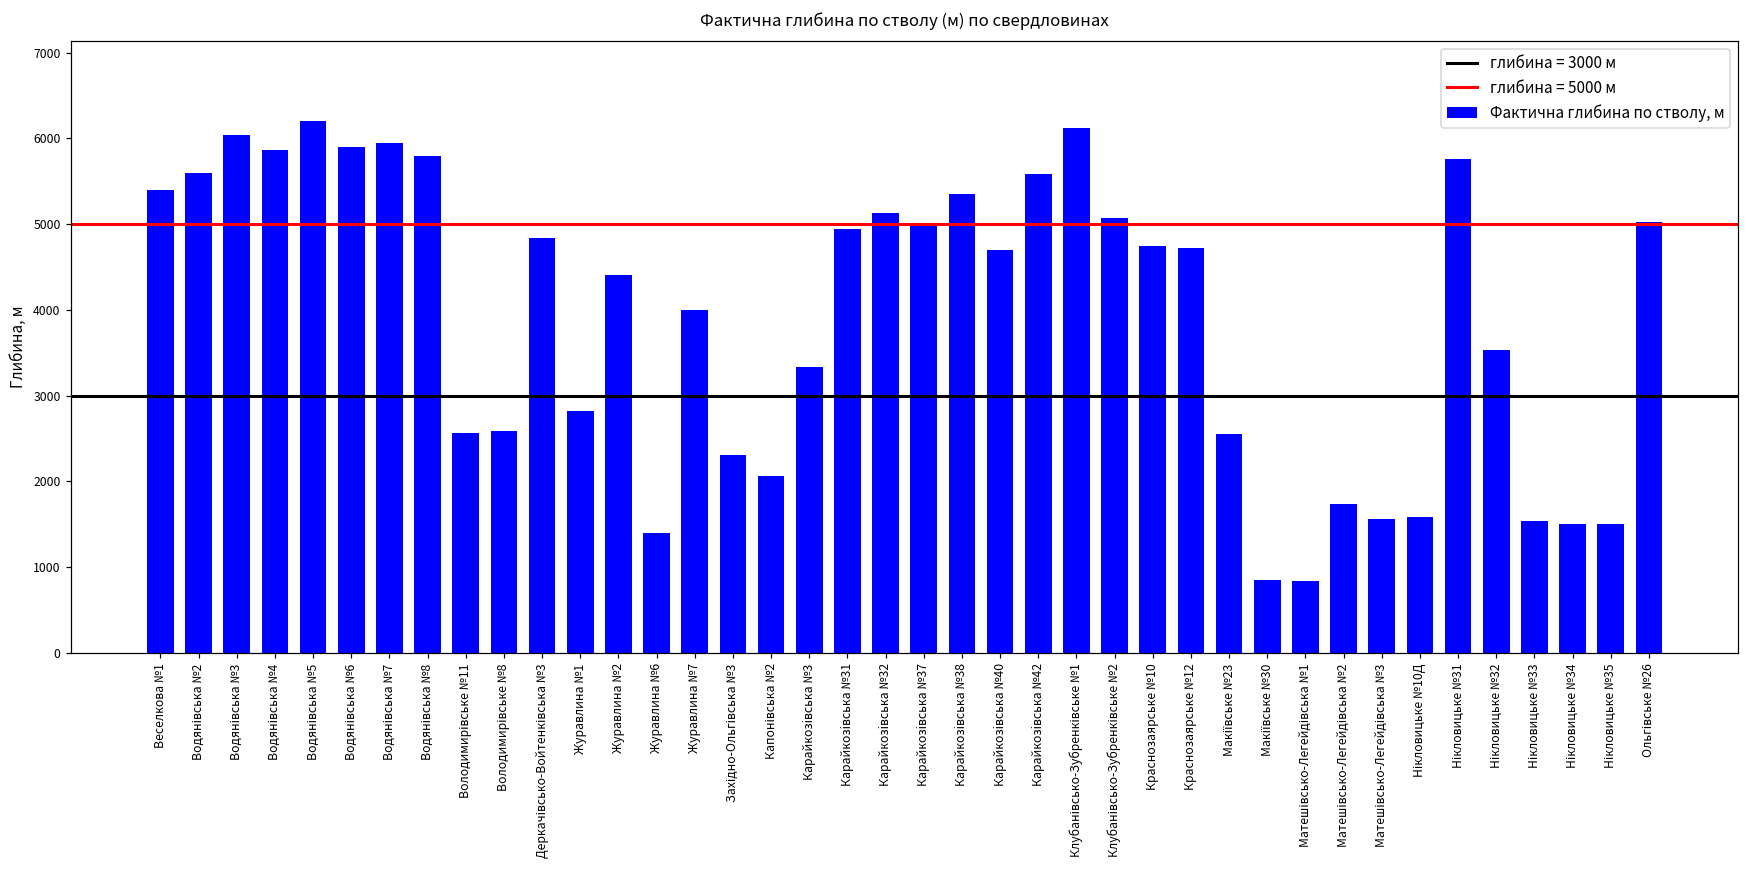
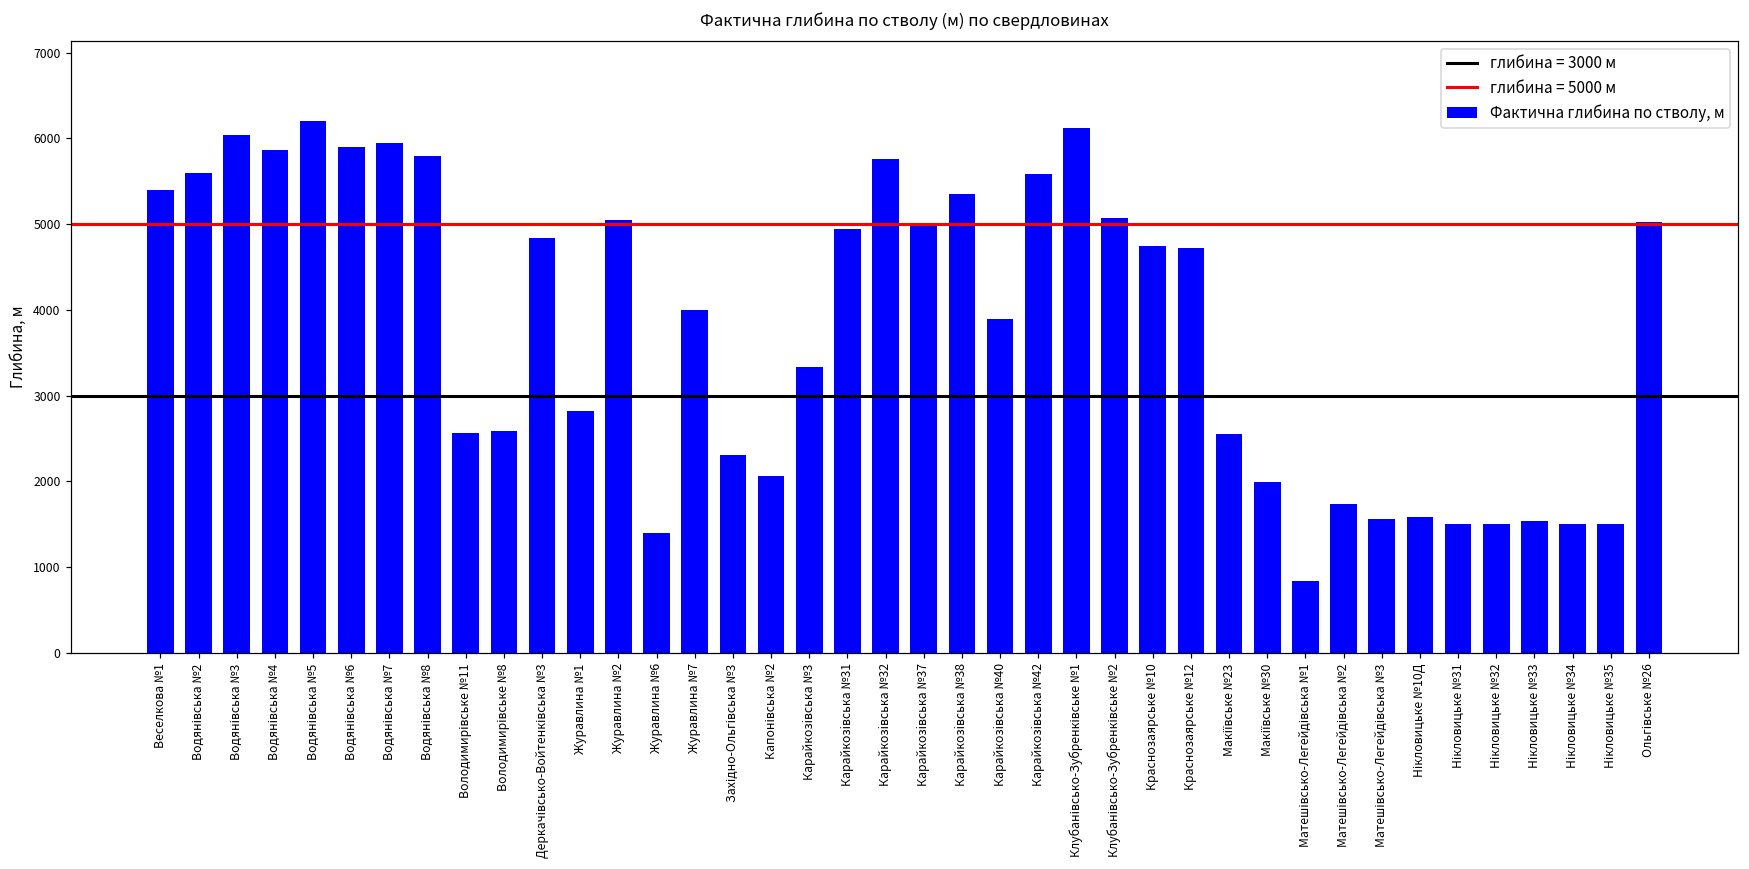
Журавлина №2: 4400 -> 5100
Карайкозiвська №32: 5100 -> 5800
Карайкозiвська №40: 4700 -> 3900
Макіївське №30: 800 -> 2000
Нікловицьке №31: 5800 -> 1500
Нікловицьке №32: 3500 -> 1500
